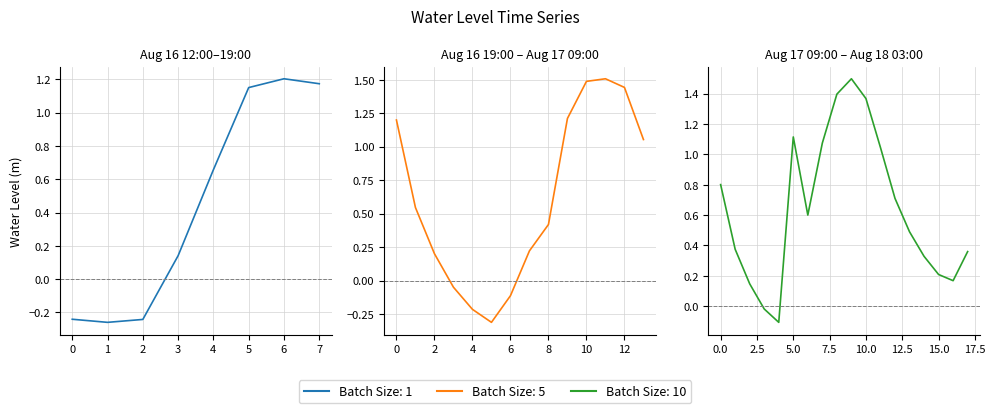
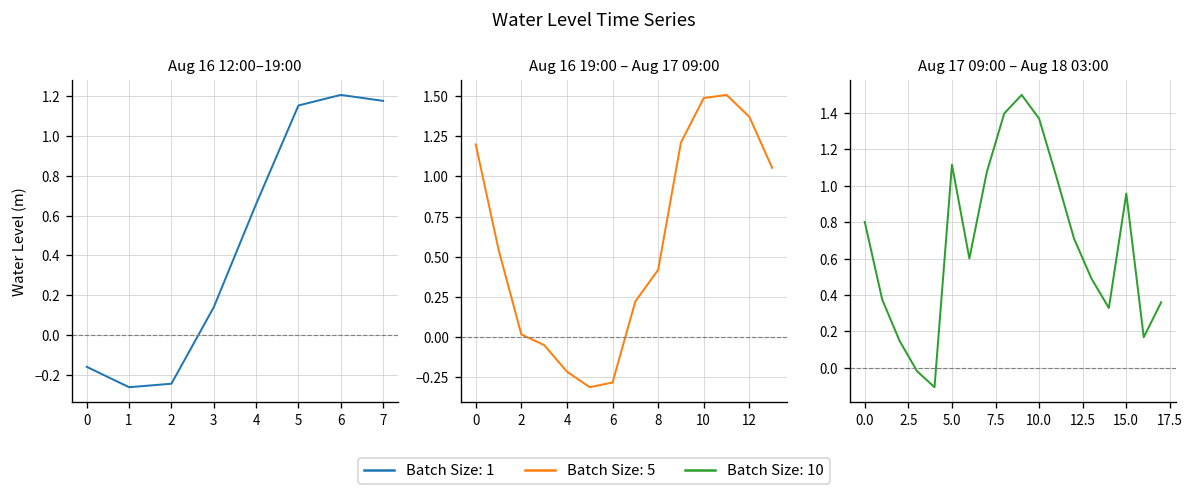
Aug 16 12:00–19:00, 0: -0.24 -> -0.16
Aug 16 19:00 – Aug 17 09:00, 2: 0.20 -> 0.02
Aug 16 19:00 – Aug 17 09:00, 6: -0.11 -> -0.28
Aug 16 19:00 – Aug 17 09:00, 12: 1.44 -> 1.37
Aug 17 09:00 – Aug 18 03:00, 15.0: 0.21 -> 0.96
